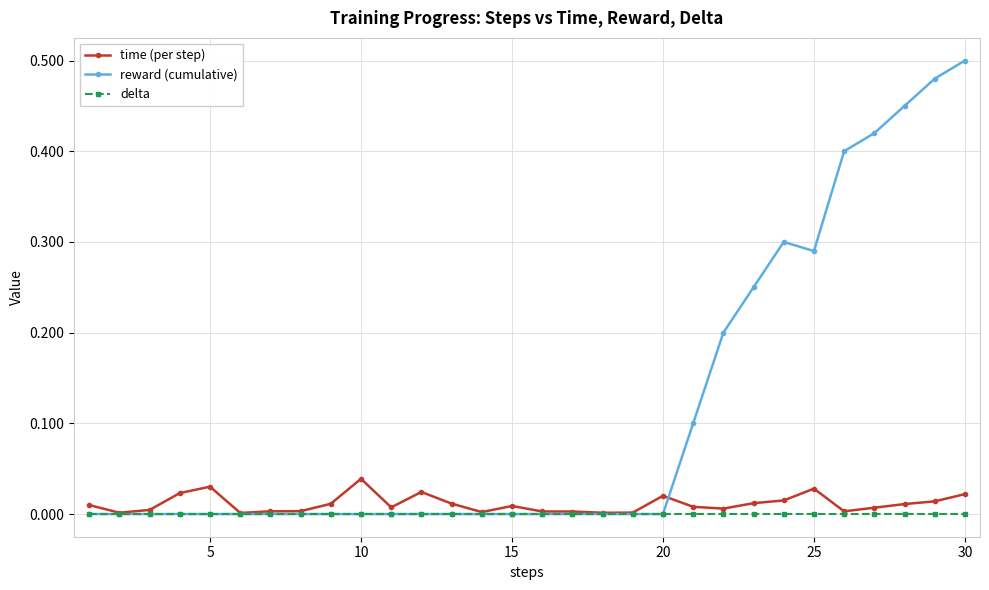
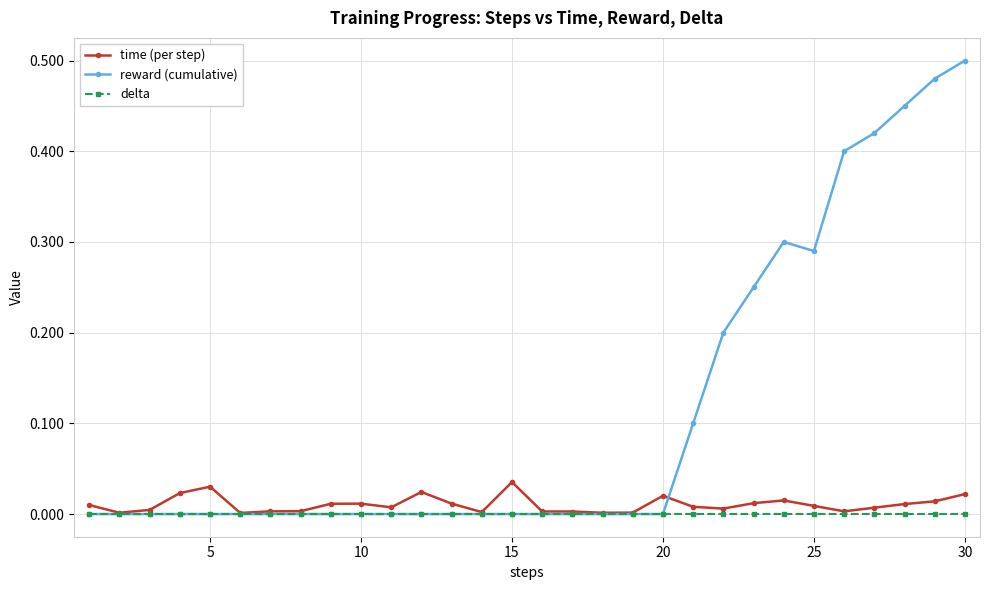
time (per step), 10: 0.04 -> 0.01
time (per step), 15: 0.01 -> 0.04
time (per step), 25: 0.03 -> 0.01
